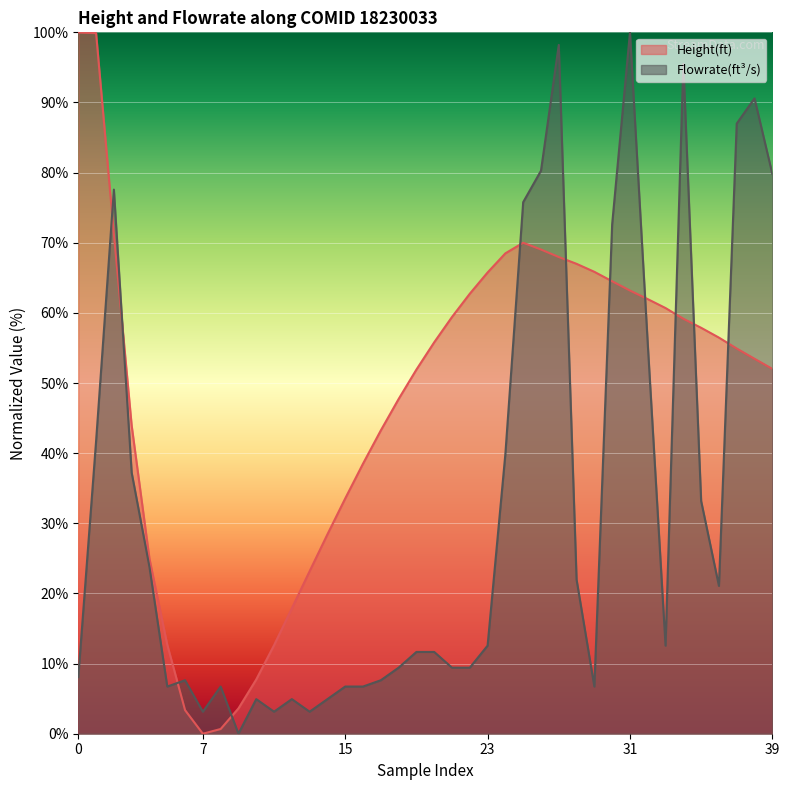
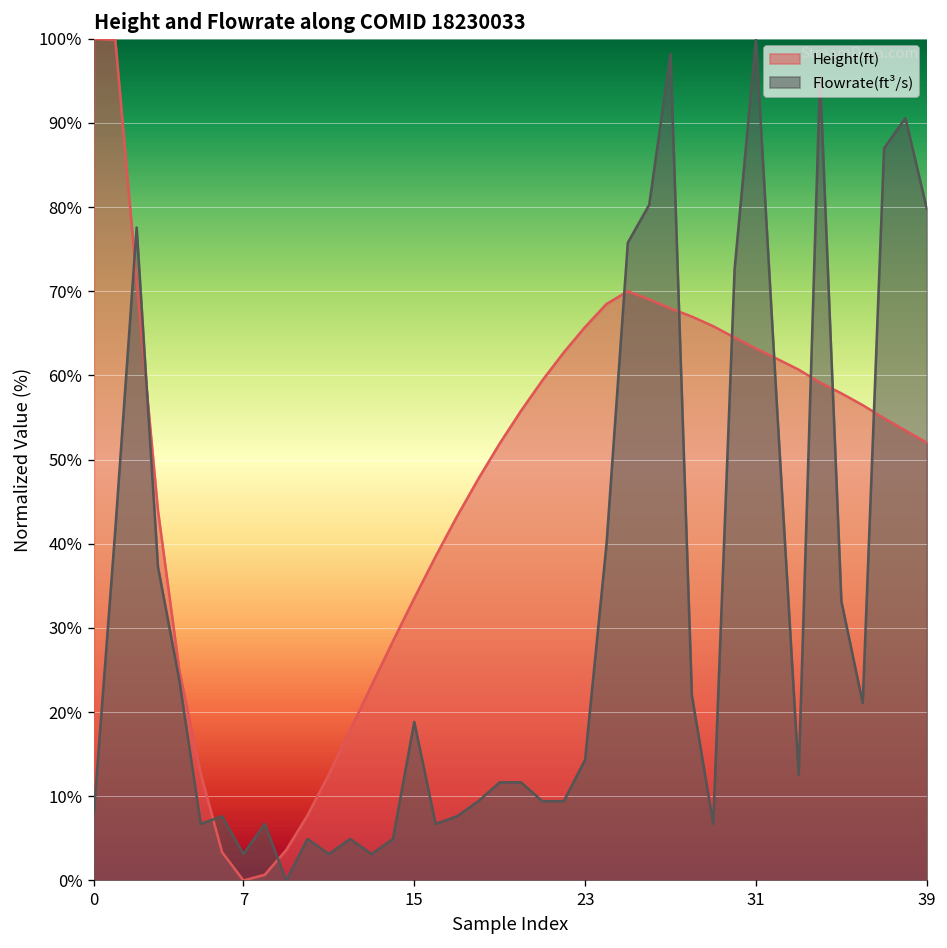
Flowrate(ft³/s), 15: 7% -> 19%
Flowrate(ft³/s), 23: 13% -> 14%
